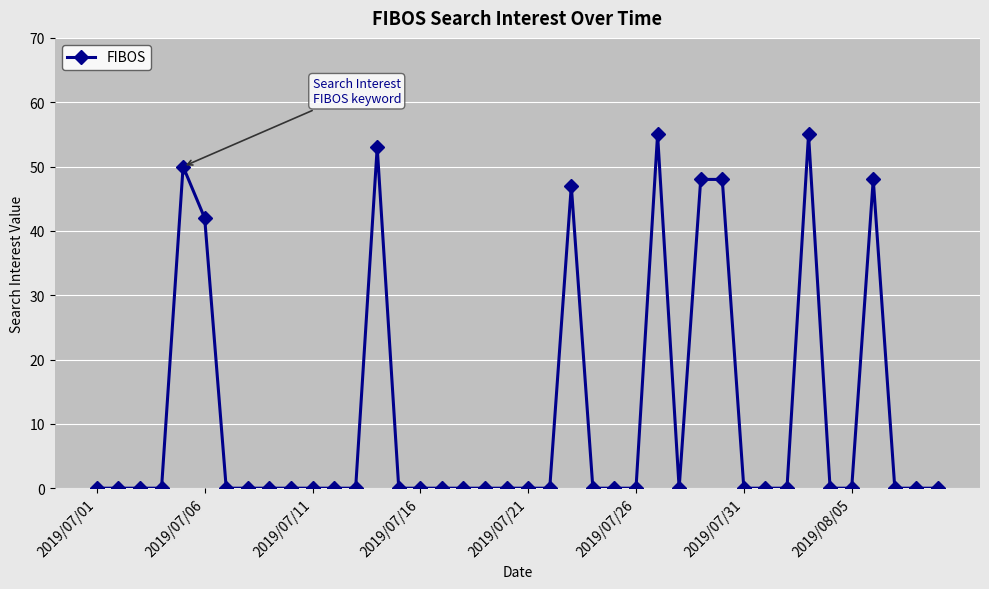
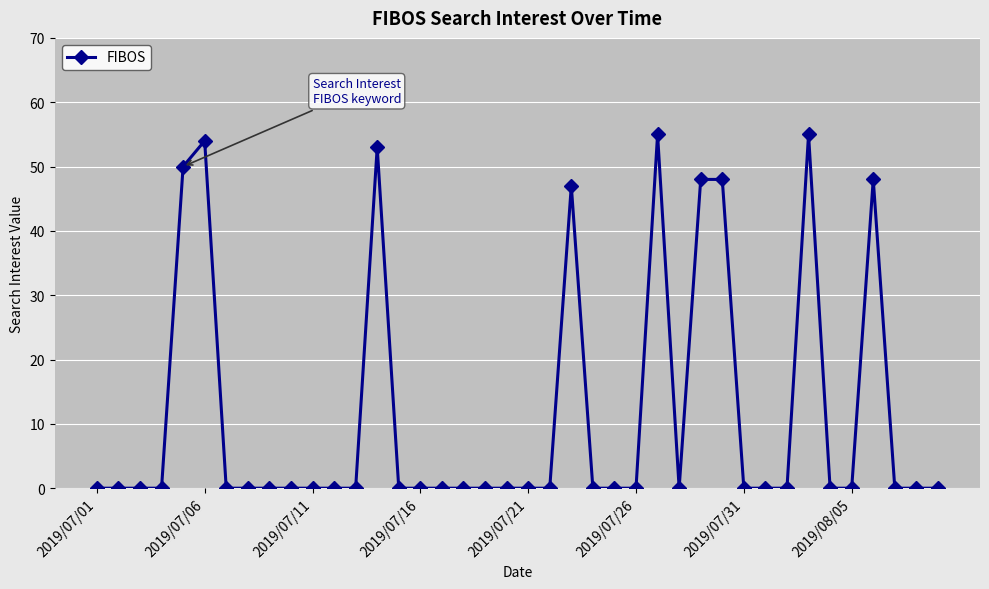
2019/07/06: 42 -> 54
